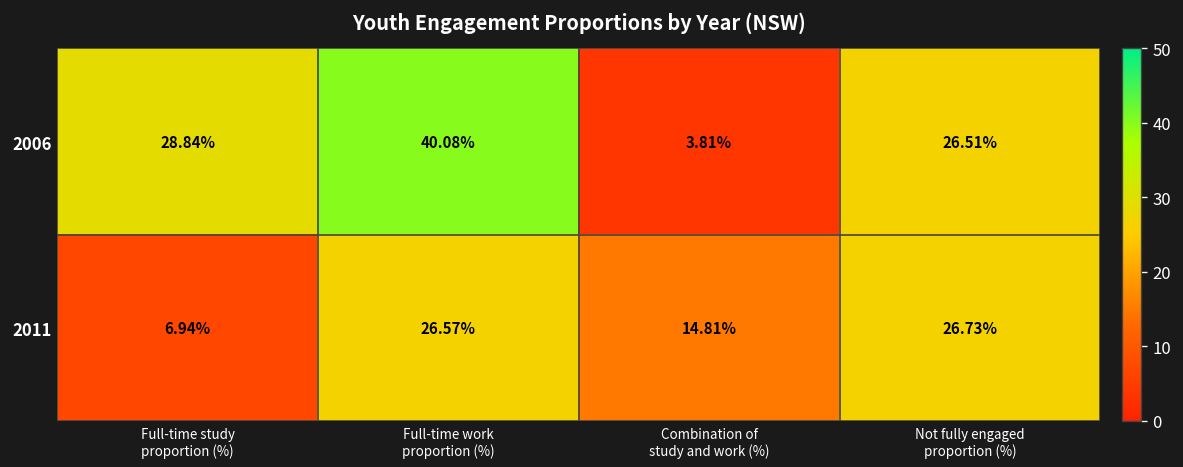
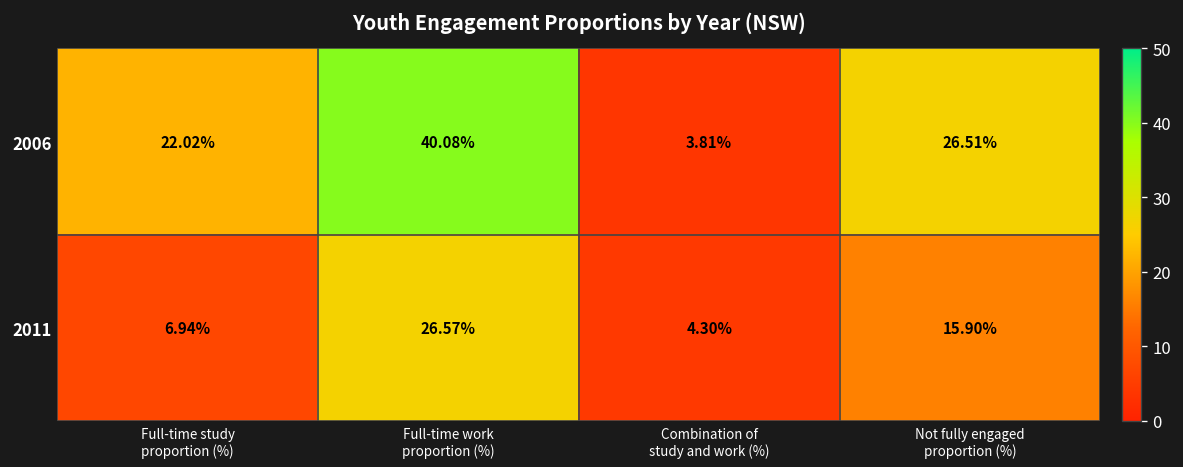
2006, Full-time study proportion (%): 28.84% -> 22.02%
2011, Combination of study and work (%): 14.81% -> 4.30%
2011, Not fully engaged proportion (%): 26.73% -> 15.90%
